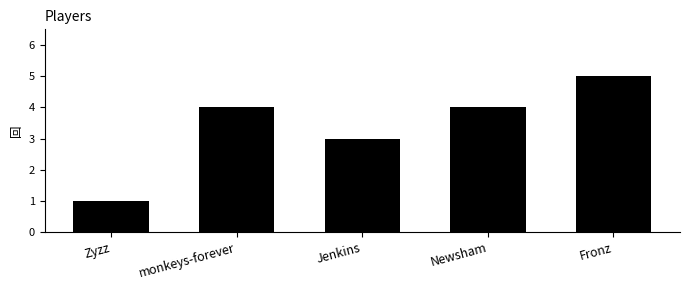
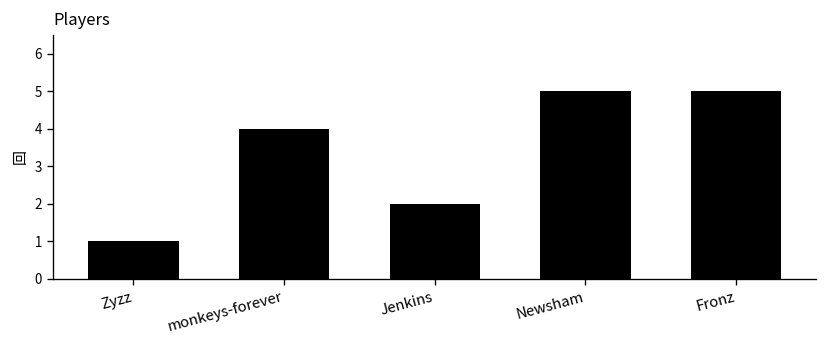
Jenkins: 3 -> 2
Newsham: 4 -> 5
